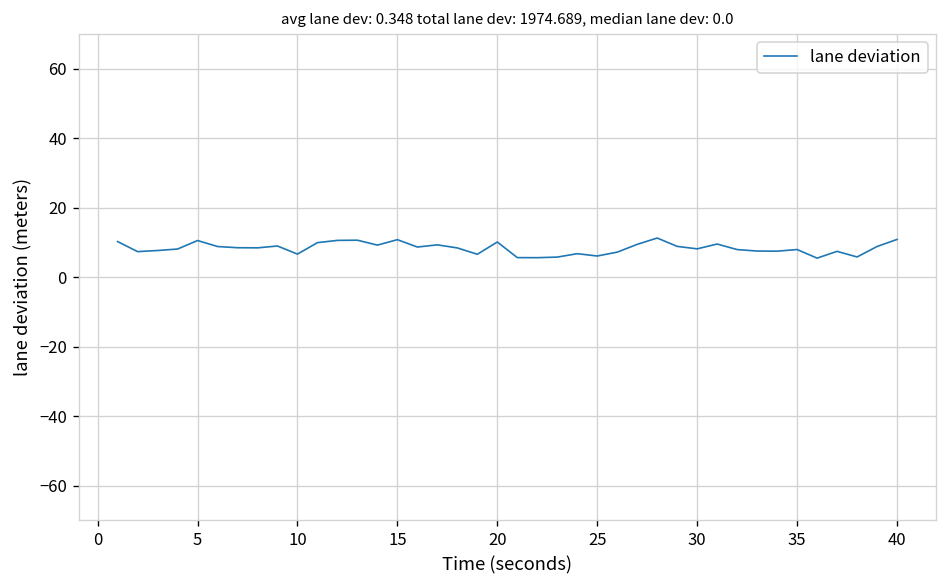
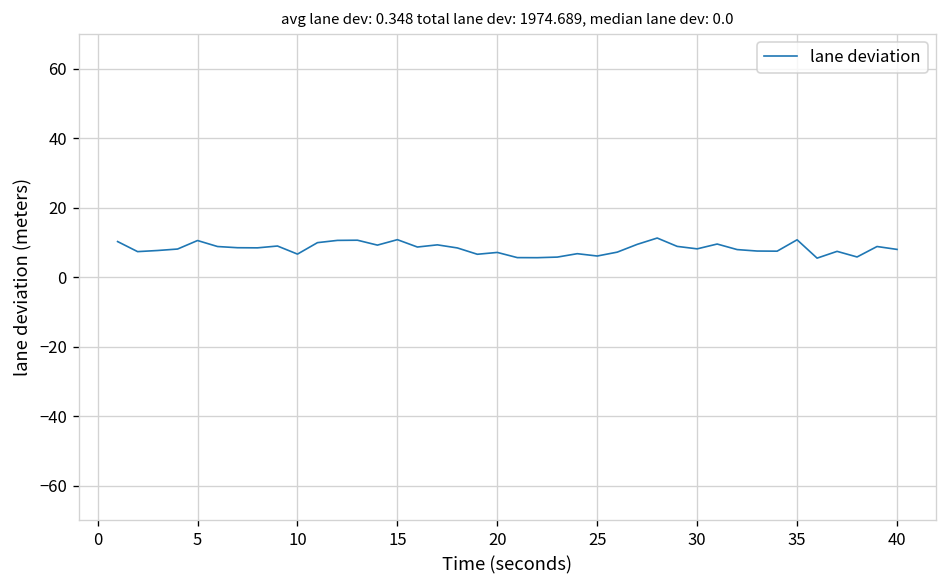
20: 10 -> 7
35: 8 -> 11
40: 11 -> 8
